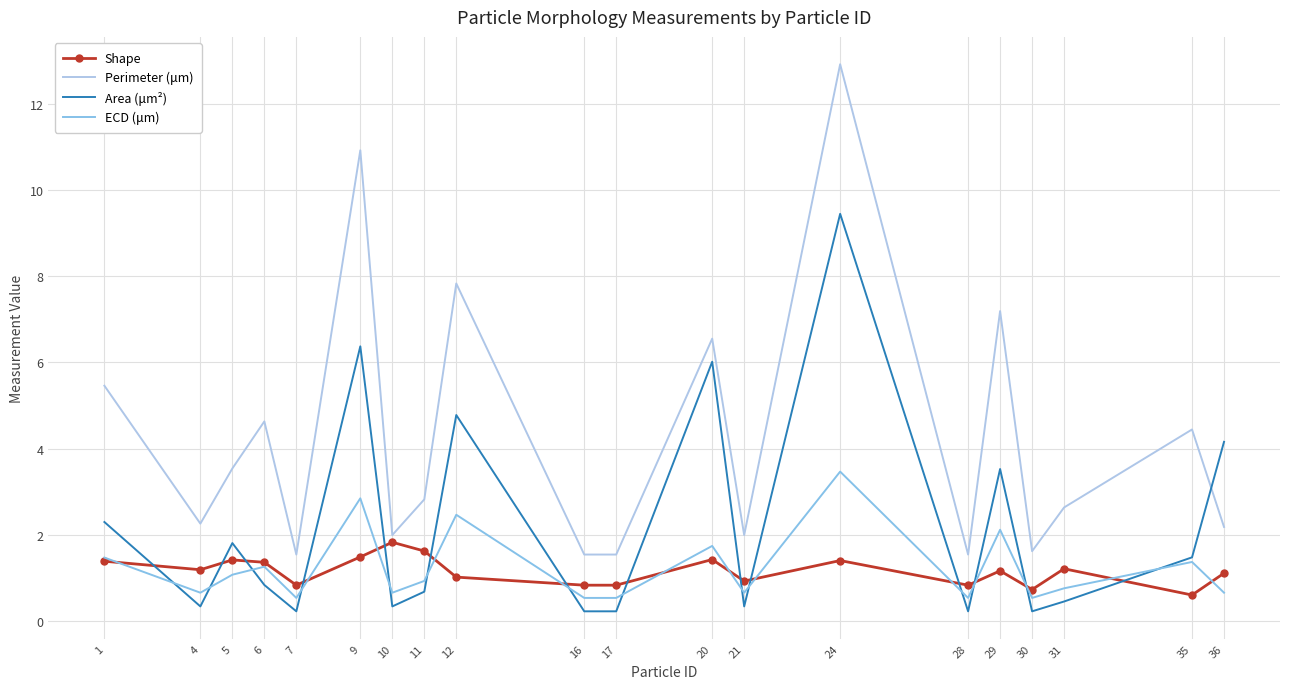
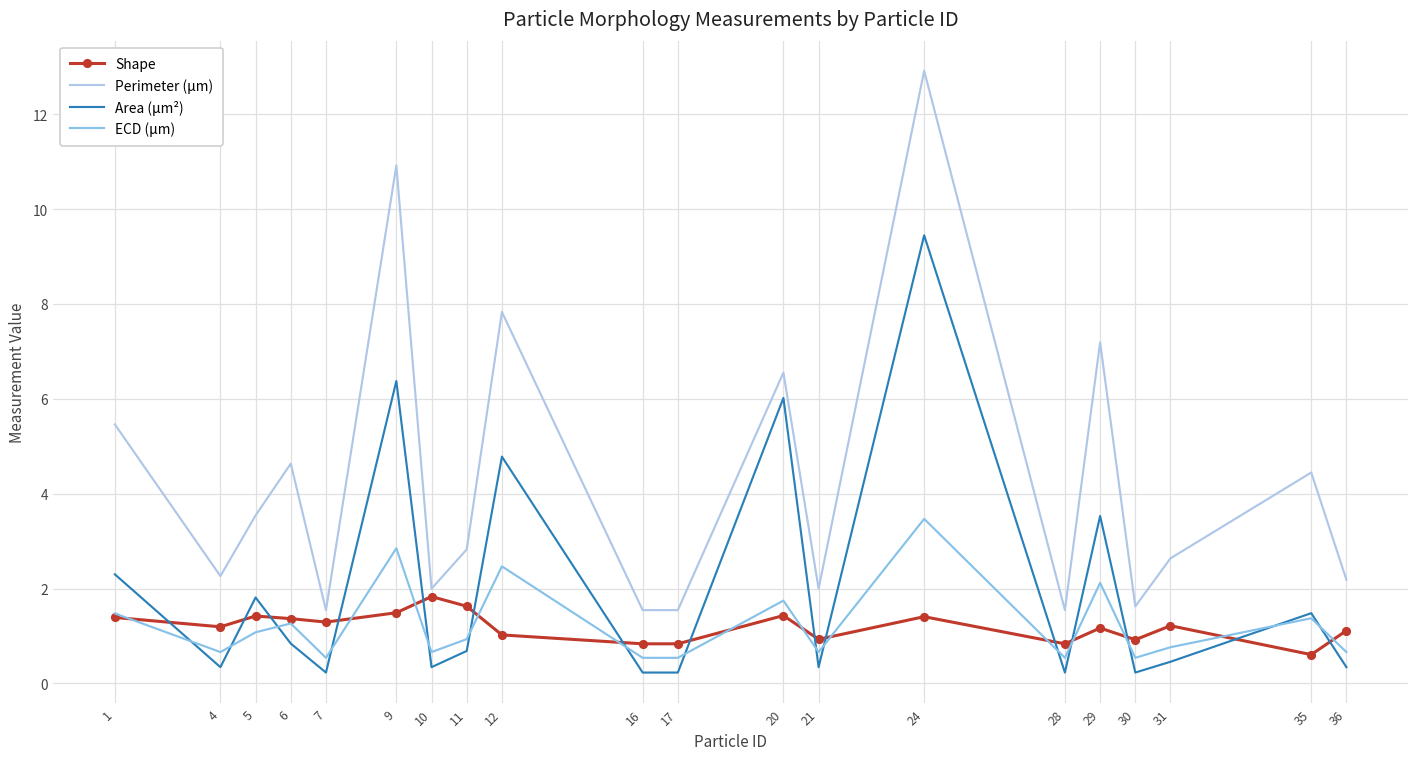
Shape, 7: 0.8 -> 1.3
Shape, 30: 0.7 -> 0.9
Area (μm²), 36: 4.2 -> 0.3
